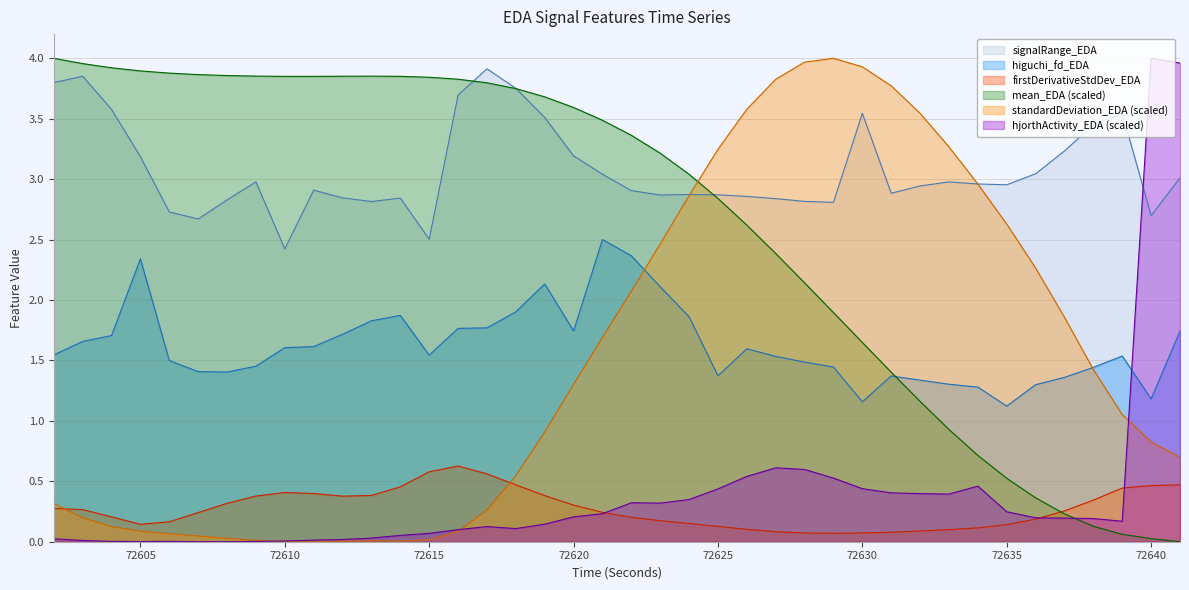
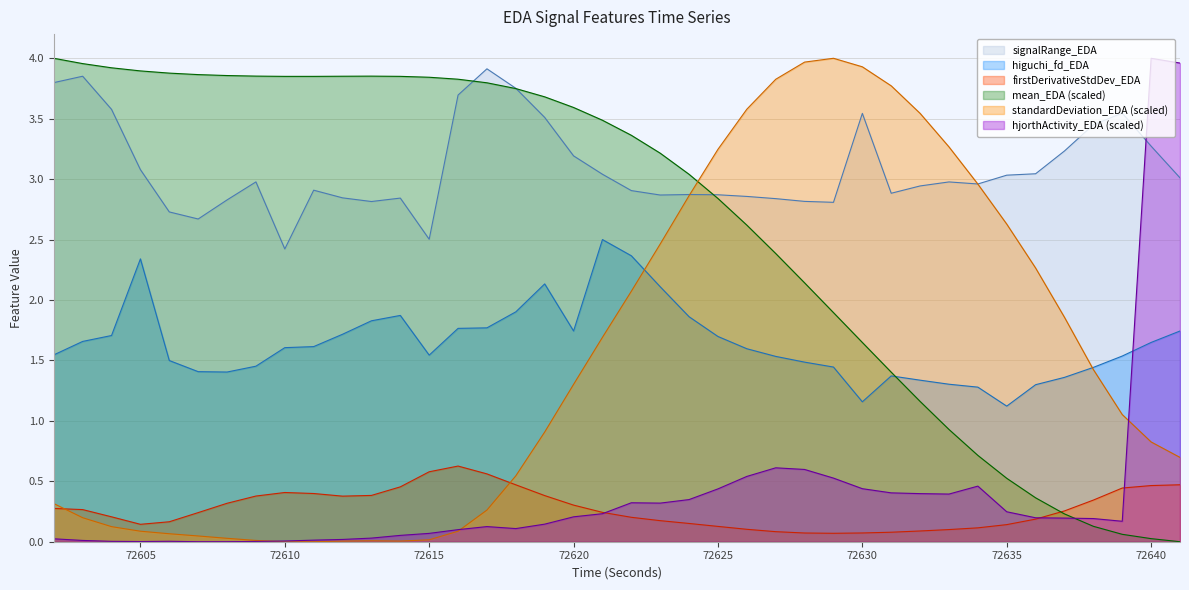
signalRange_EDA, 72605: 3.19 -> 3.08
higuchi_fd_EDA, 72625: 1.37 -> 1.70
signalRange_EDA, 72635: 2.95 -> 3.03
signalRange_EDA, 72640: 2.70 -> 3.27
higuchi_fd_EDA, 72640: 1.18 -> 1.65
